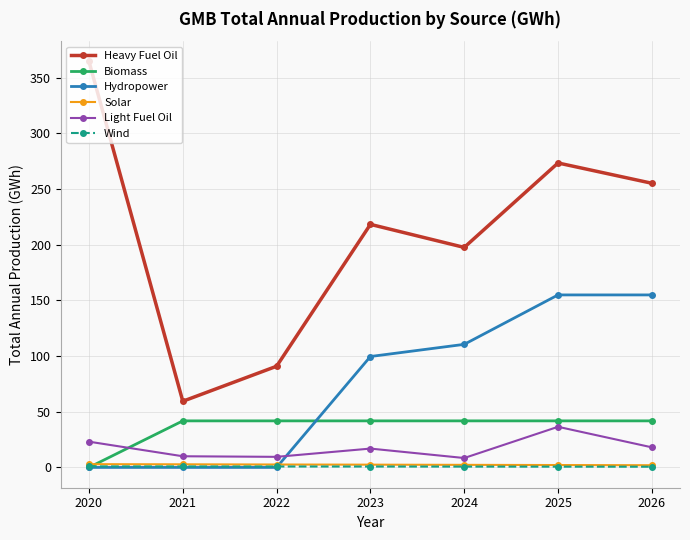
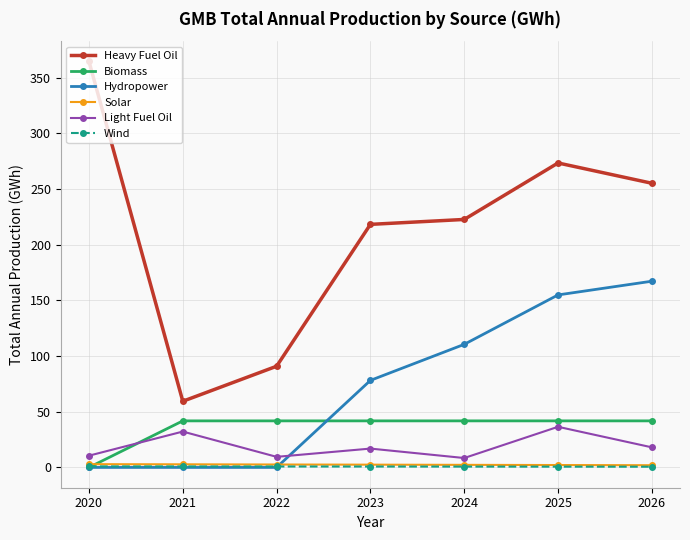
Light Fuel Oil, 2020: 23 -> 11
Light Fuel Oil, 2021: 10 -> 32
Hydropower, 2023: 100 -> 78
Heavy Fuel Oil, 2024: 198 -> 223
Hydropower, 2026: 155 -> 167
